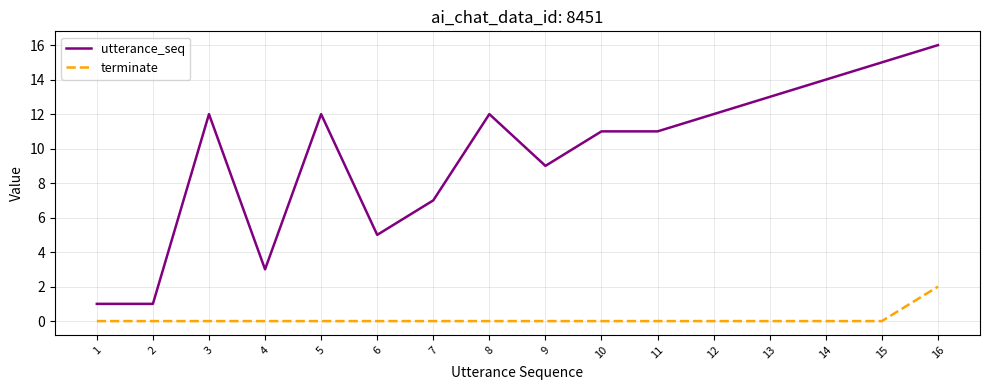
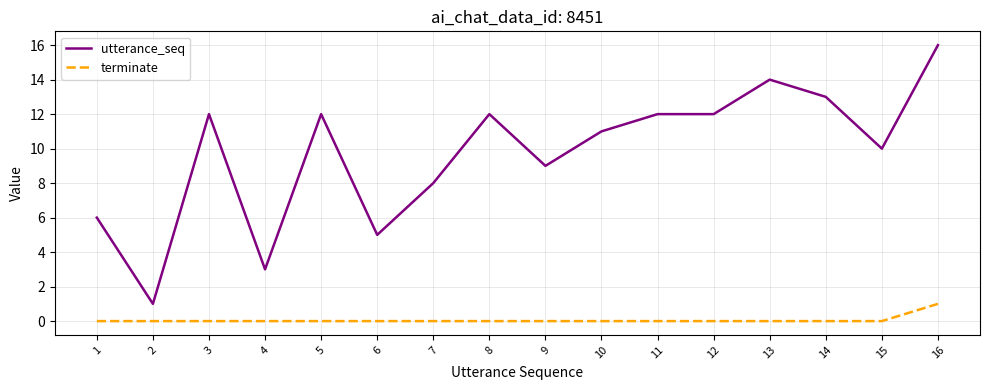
utterance_seq, 1: 1 -> 6
utterance_seq, 7: 7 -> 8
utterance_seq, 11: 11 -> 12
utterance_seq, 13: 13 -> 14
utterance_seq, 14: 14 -> 13
utterance_seq, 15: 15 -> 10
terminate, 16: 2 -> 1
